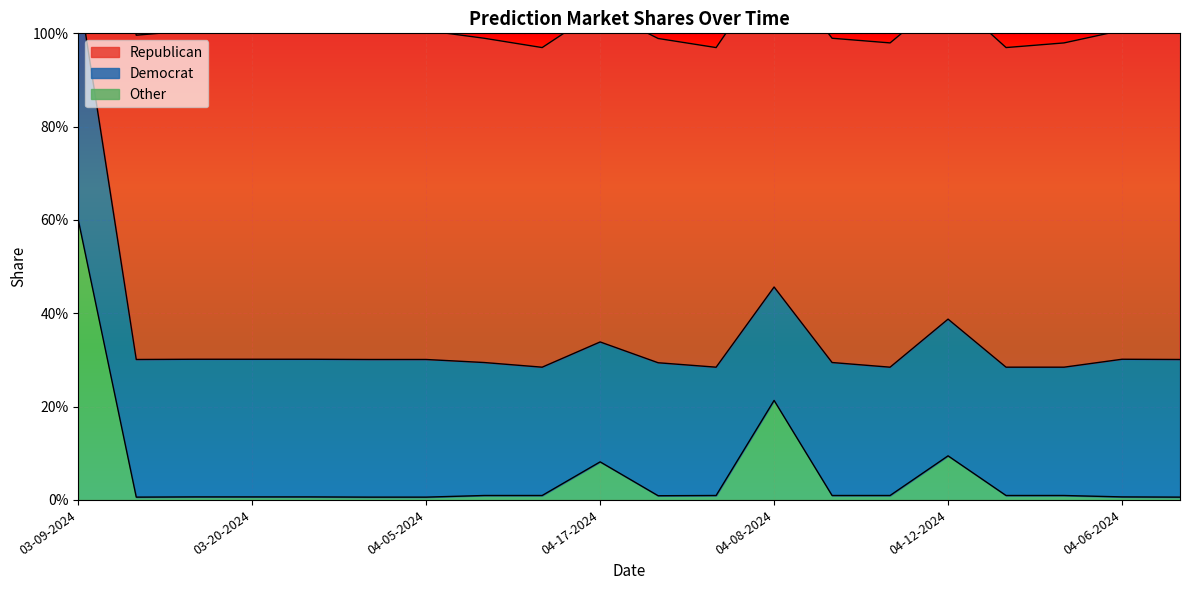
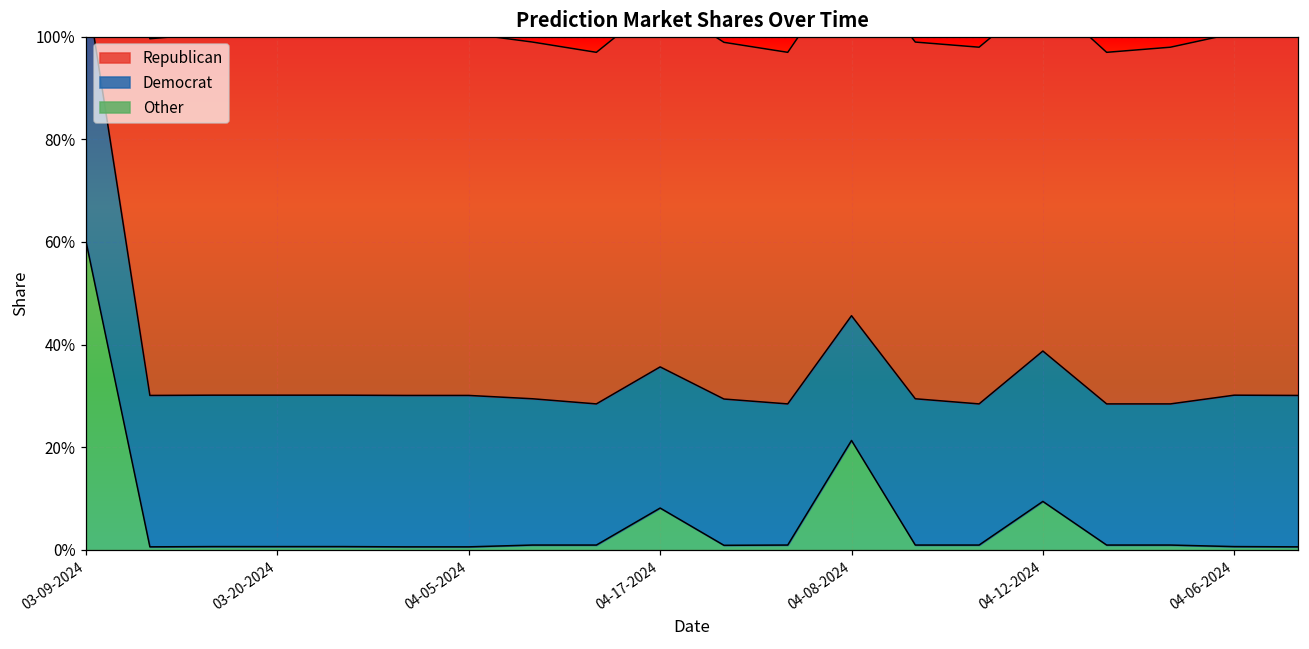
Democrat, 04-17-2024: 26% -> 28%
